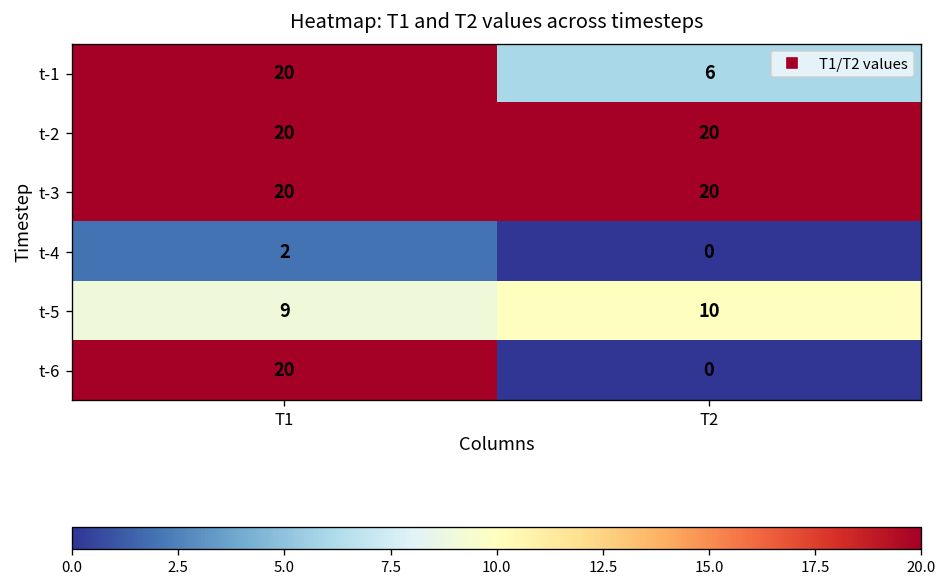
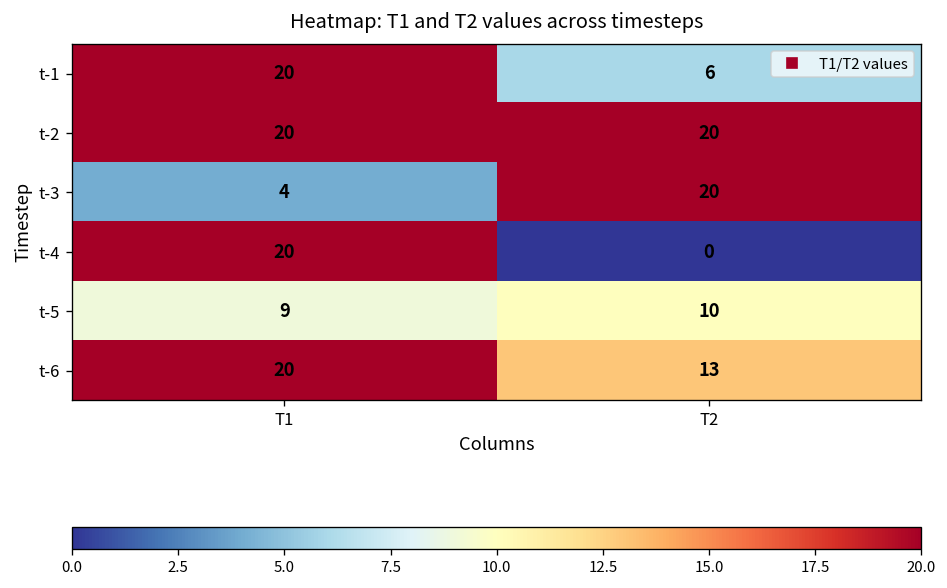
t-3, T1: 20 -> 4
t-4, T1: 2 -> 20
t-6, T2: 0 -> 13
